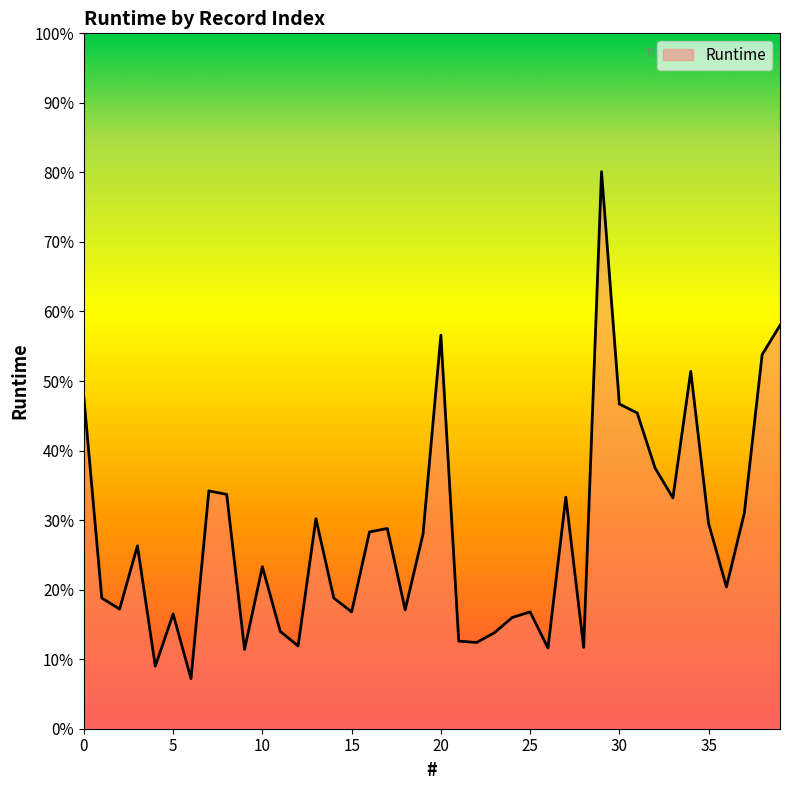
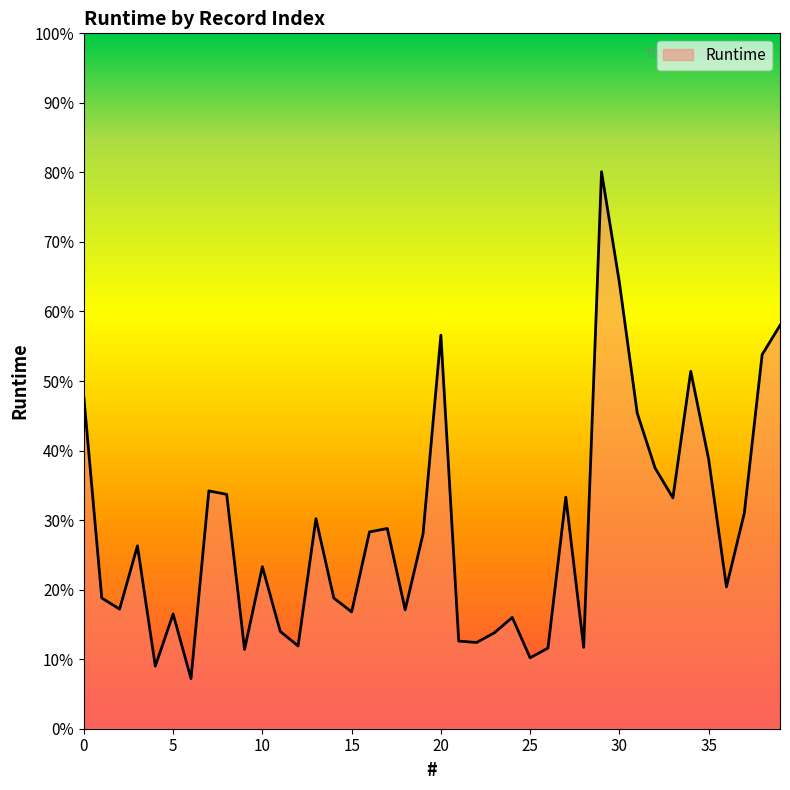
25: 17% -> 10%
30: 47% -> 64%
35: 30% -> 39%
